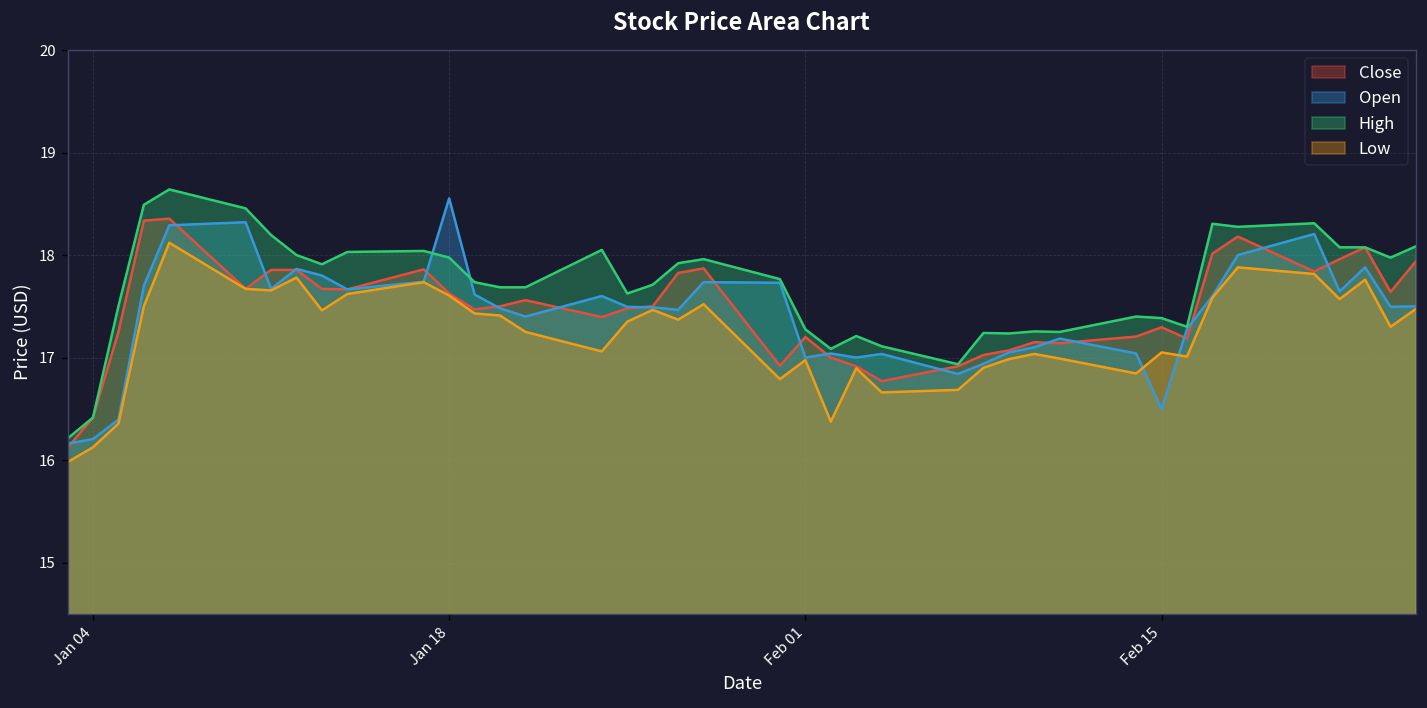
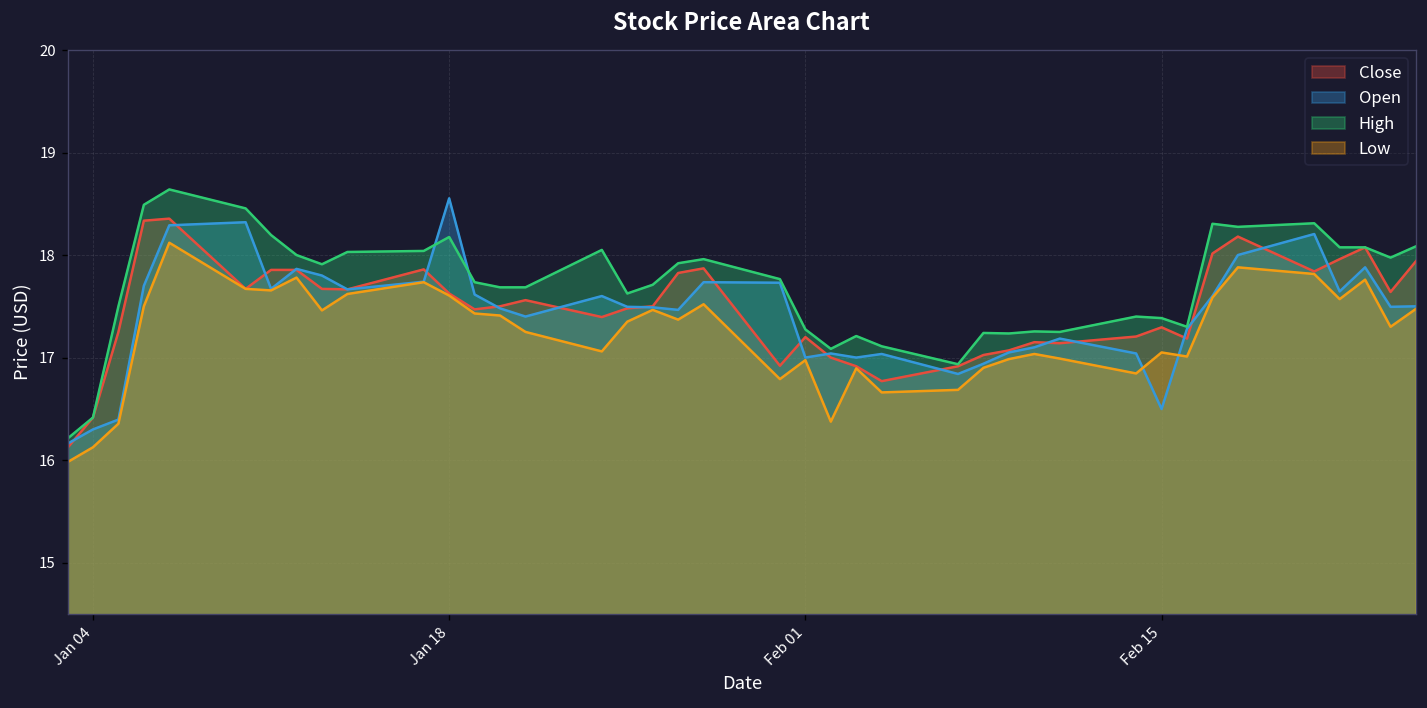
Open, Jan 04: 16.2 -> 16.3
High, Jan 18: 18.0 -> 18.2
